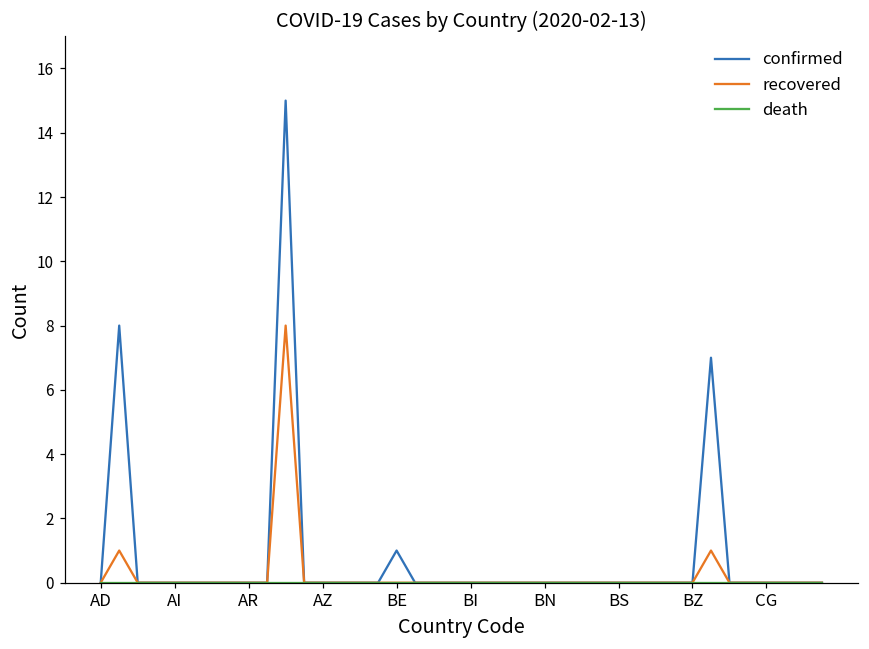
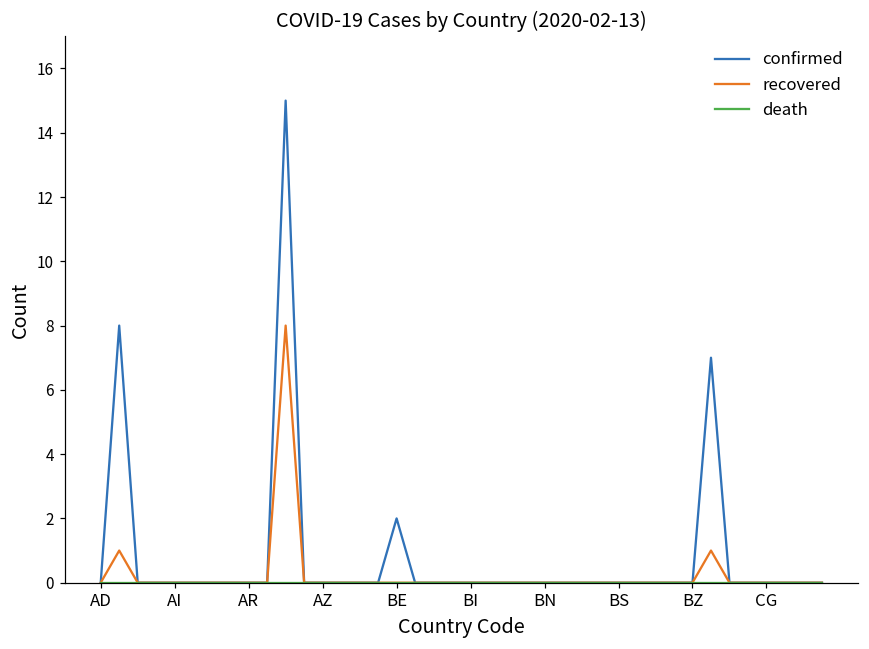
confirmed, BE: 1 -> 2
